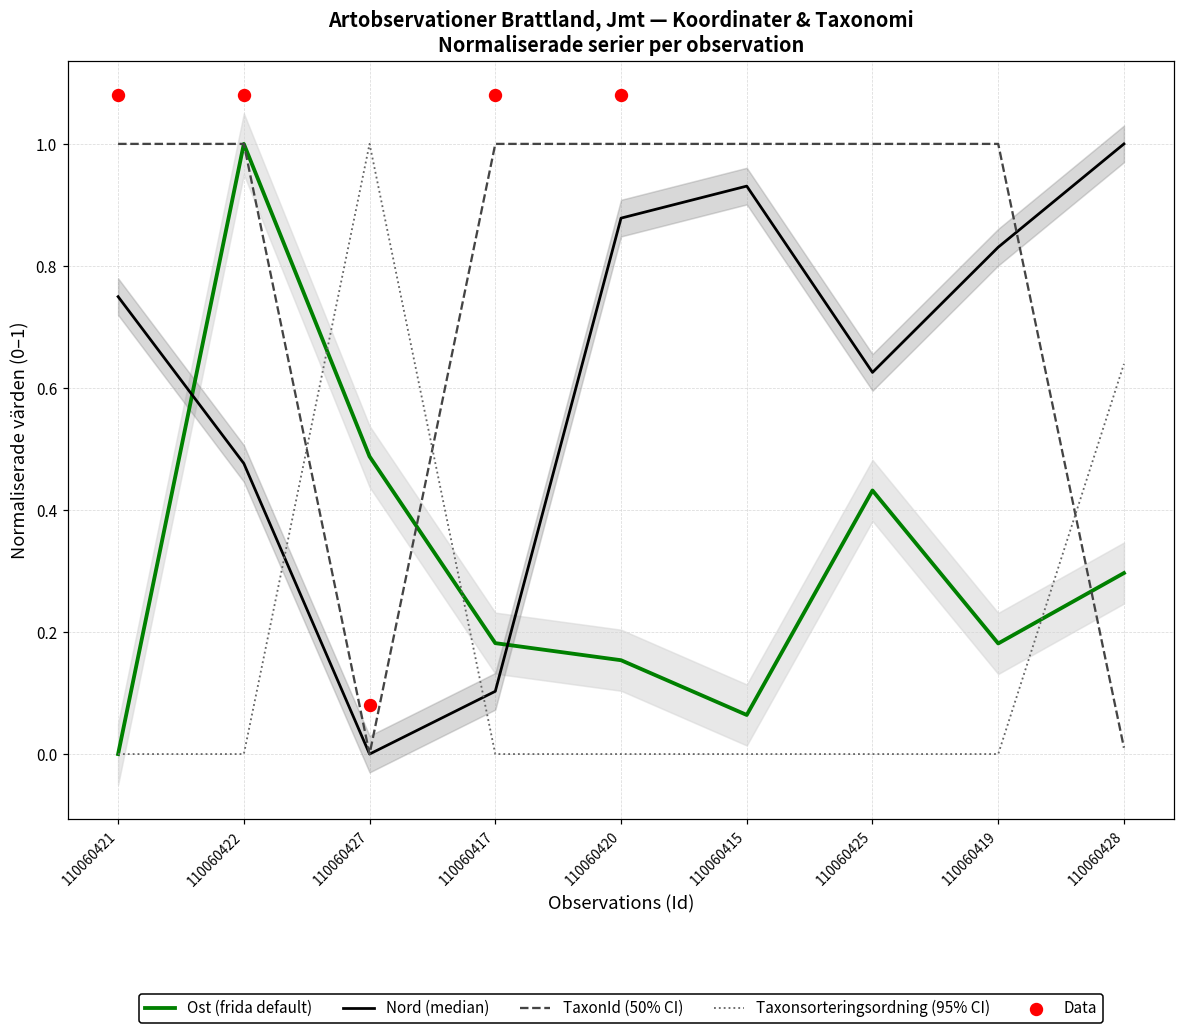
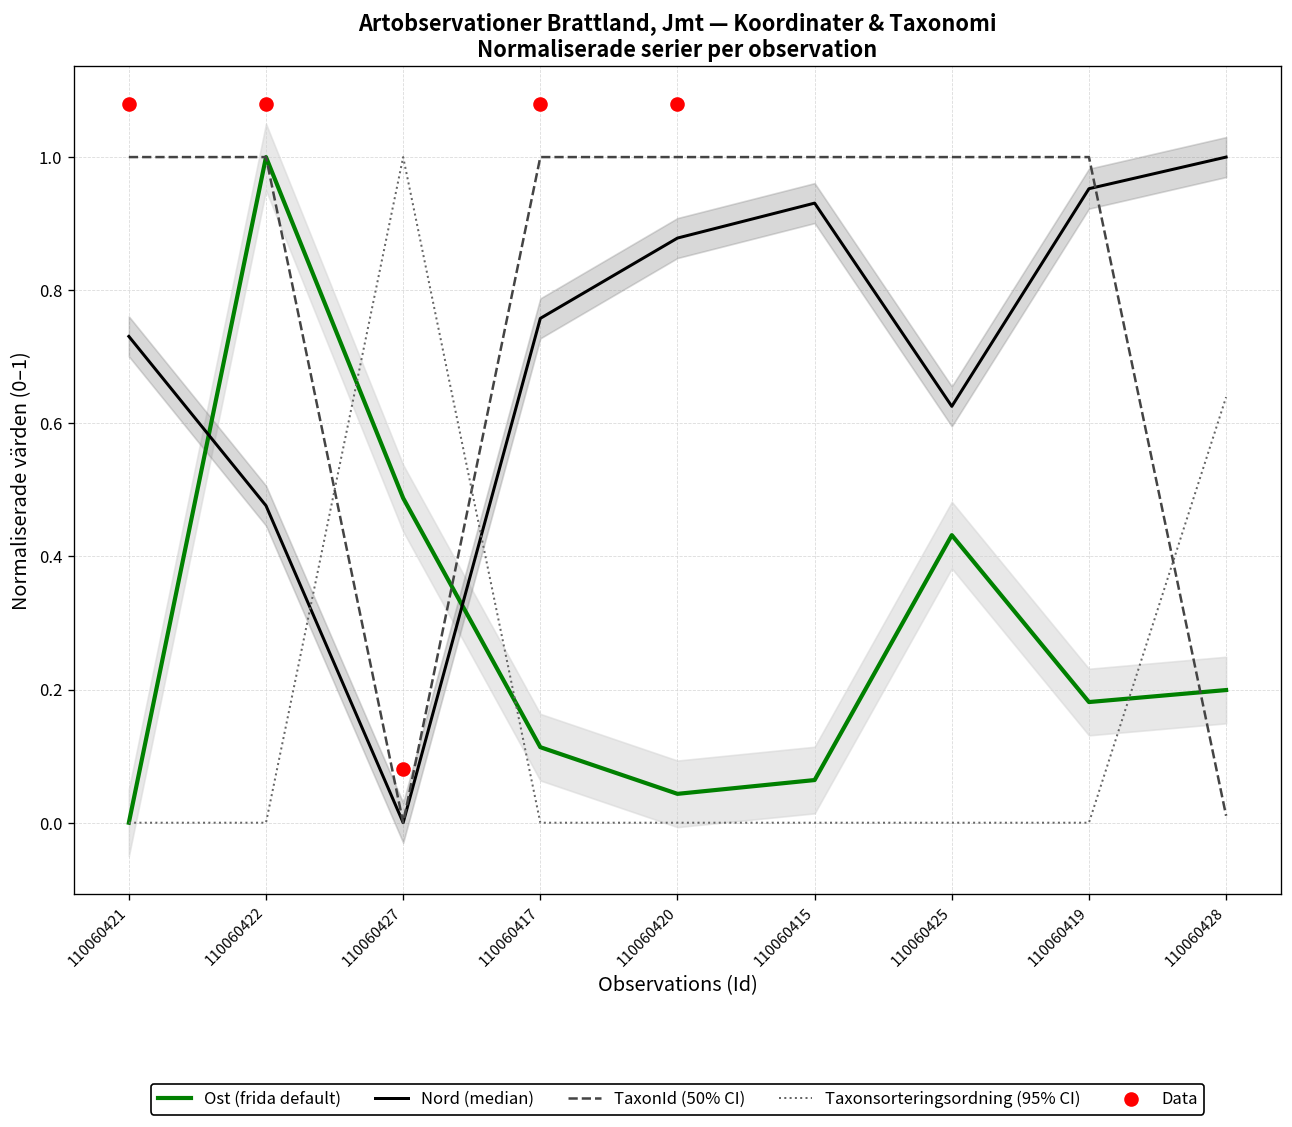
Nord (median), 110060421: 0.75 -> 0.73
Ost (frida default), 110060417: 0.18 -> 0.11
Nord (median), 110060417: 0.10 -> 0.76
Ost (frida default), 110060420: 0.15 -> 0.04
Nord (median), 110060419: 0.83 -> 0.95
Ost (frida default), 110060428: 0.30 -> 0.20
